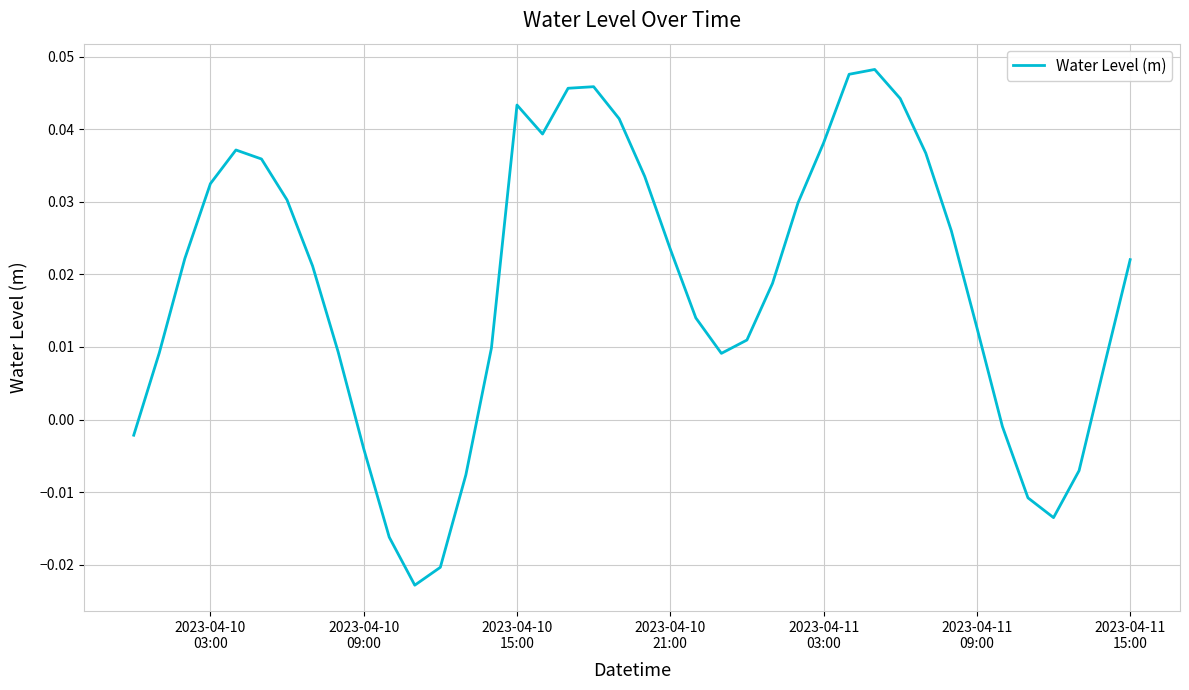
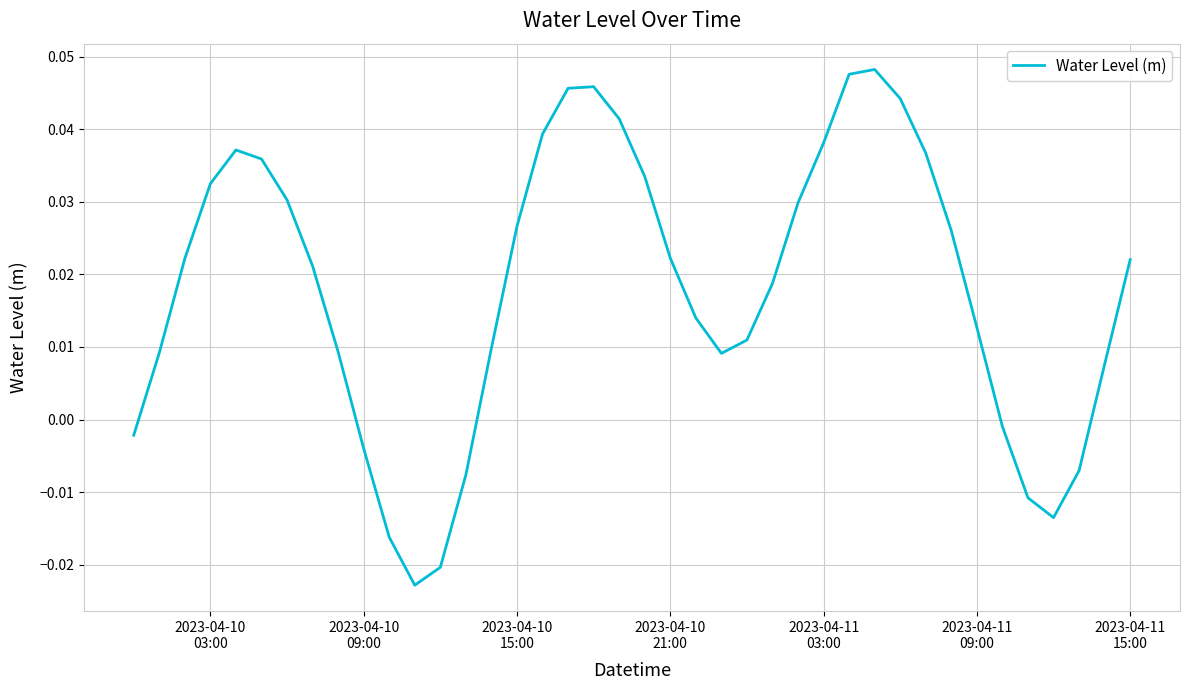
2023-04-10 15:00: 0.043 -> 0.027
2023-04-10 21:00: 0.023 -> 0.022
